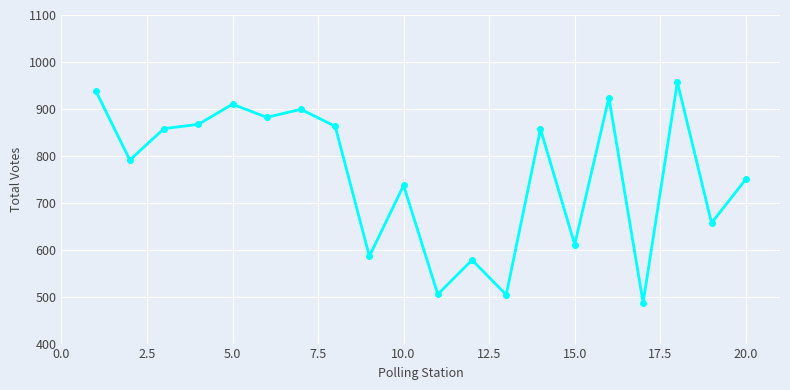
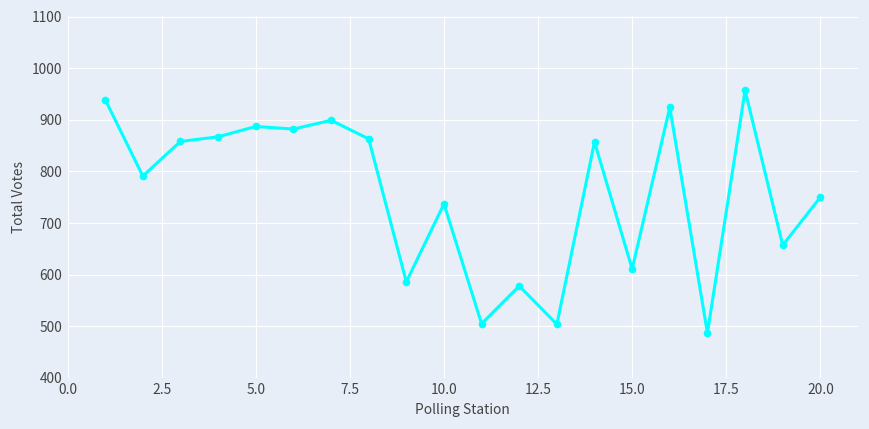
5.0: 910 -> 890
